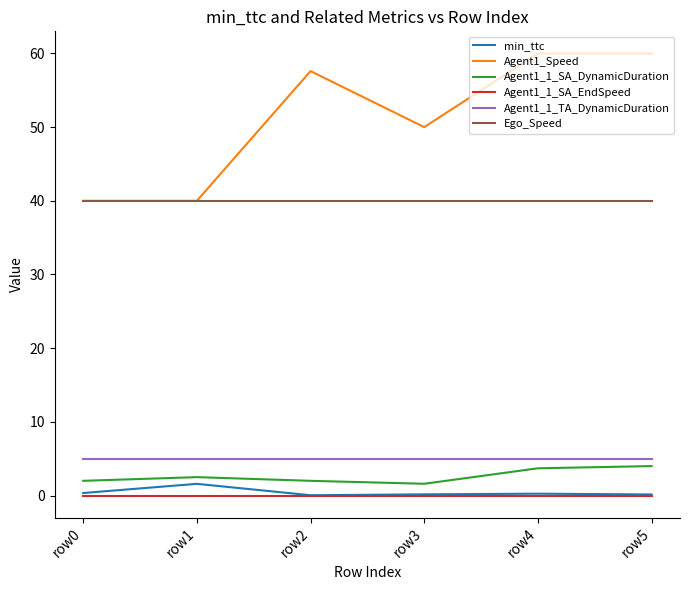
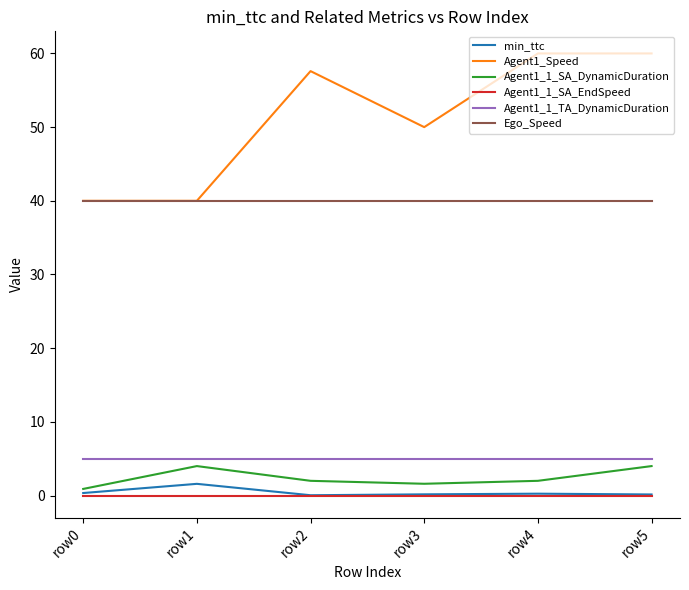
Agent1_1_SA_DynamicDuration, row0: 2 -> 1
Agent1_1_SA_DynamicDuration, row1: 3 -> 4
Agent1_1_SA_DynamicDuration, row4: 4 -> 2
